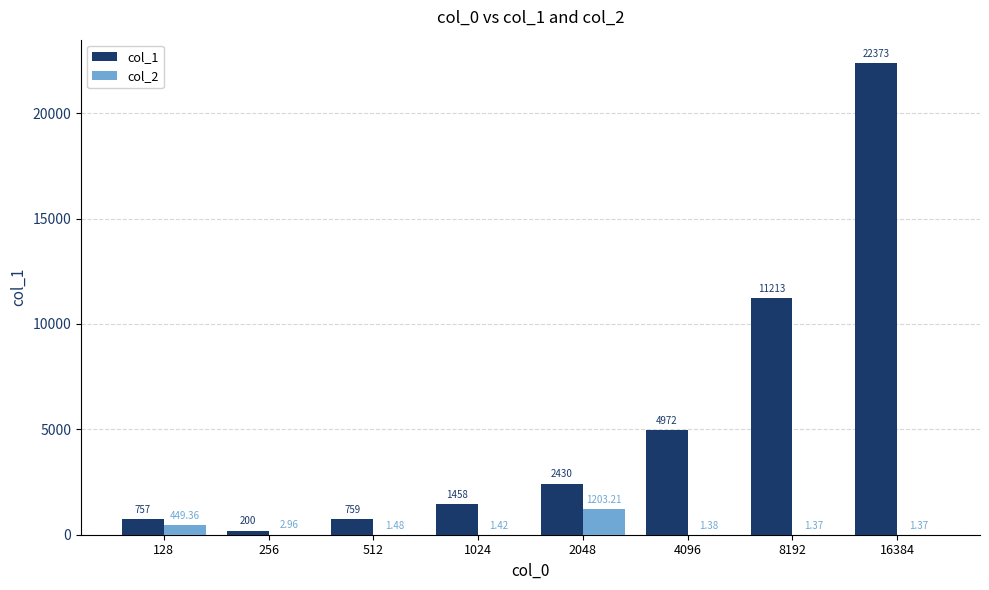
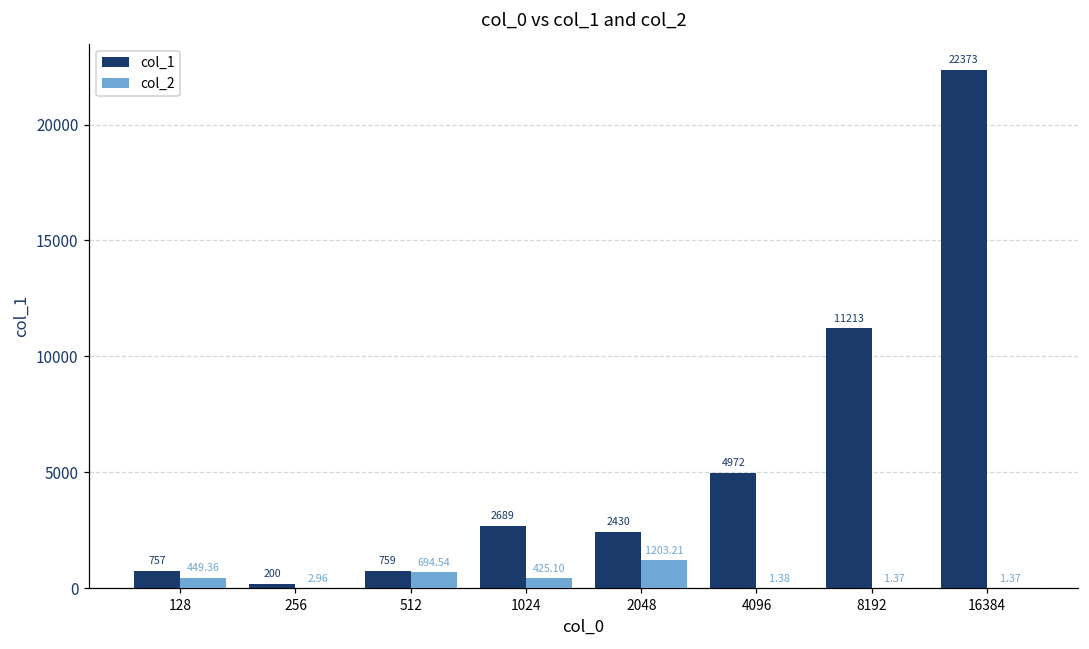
col_2, 512: 1.48 -> 694.54
col_1, 1024: 1458 -> 2689
col_2, 1024: 1.42 -> 425.10
